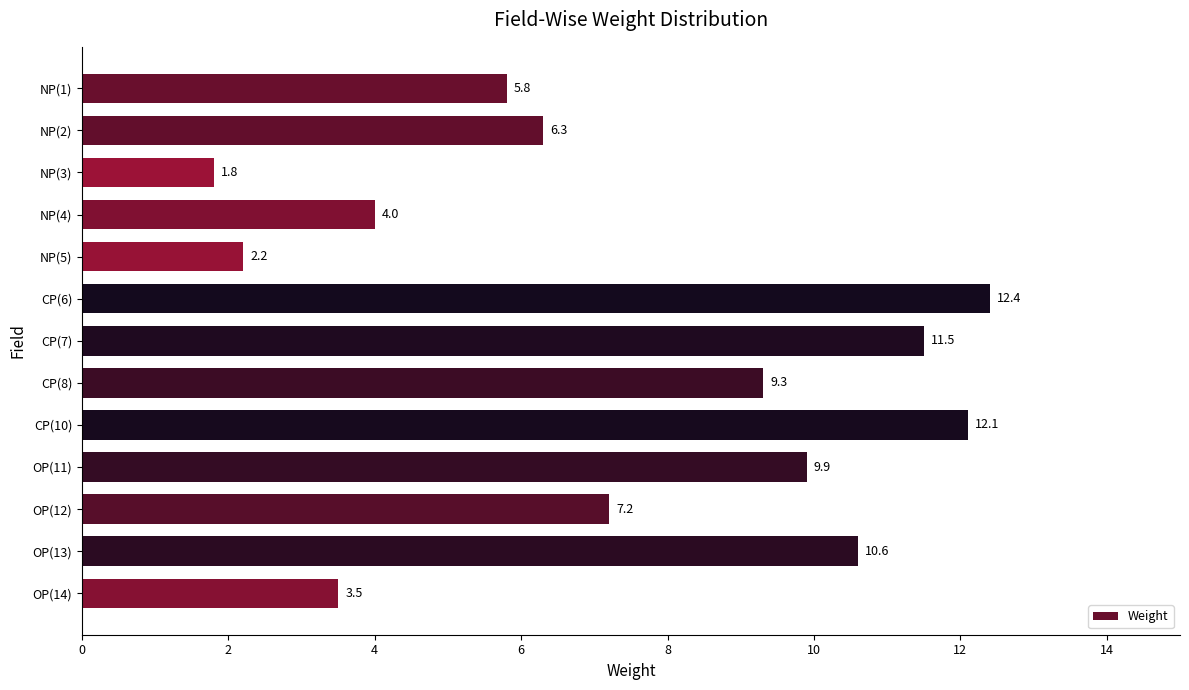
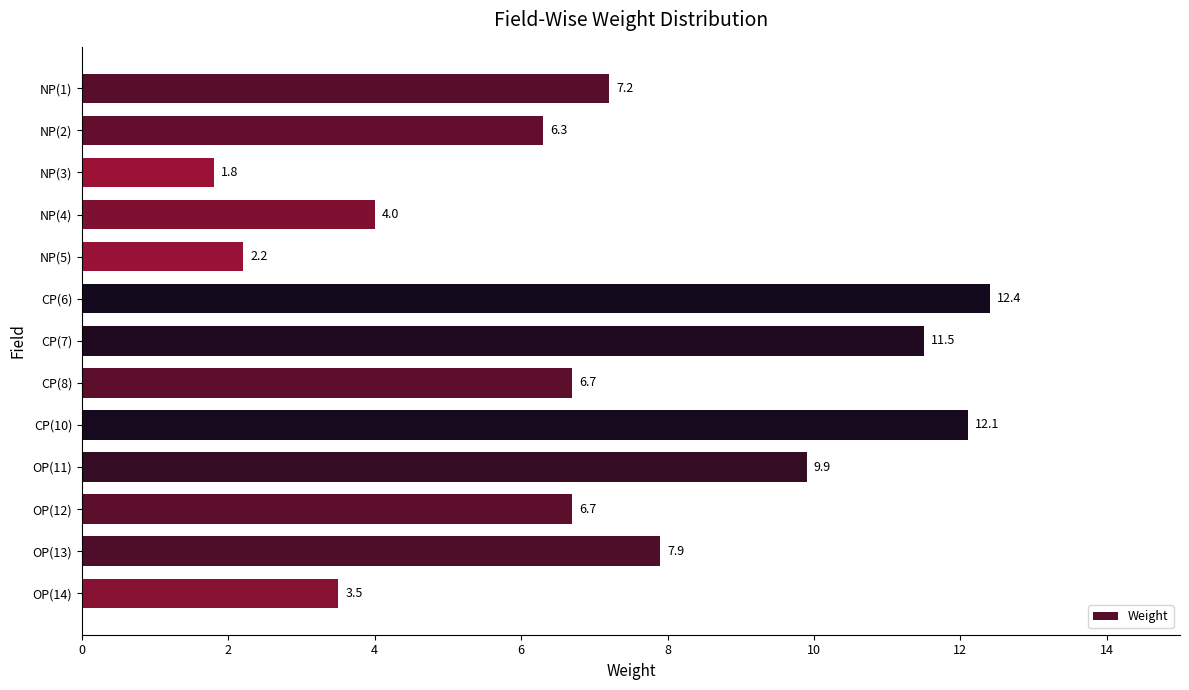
NP(1): 5.8 -> 7.2
CP(8): 9.3 -> 6.7
OP(12): 7.2 -> 6.7
OP(13): 10.6 -> 7.9
